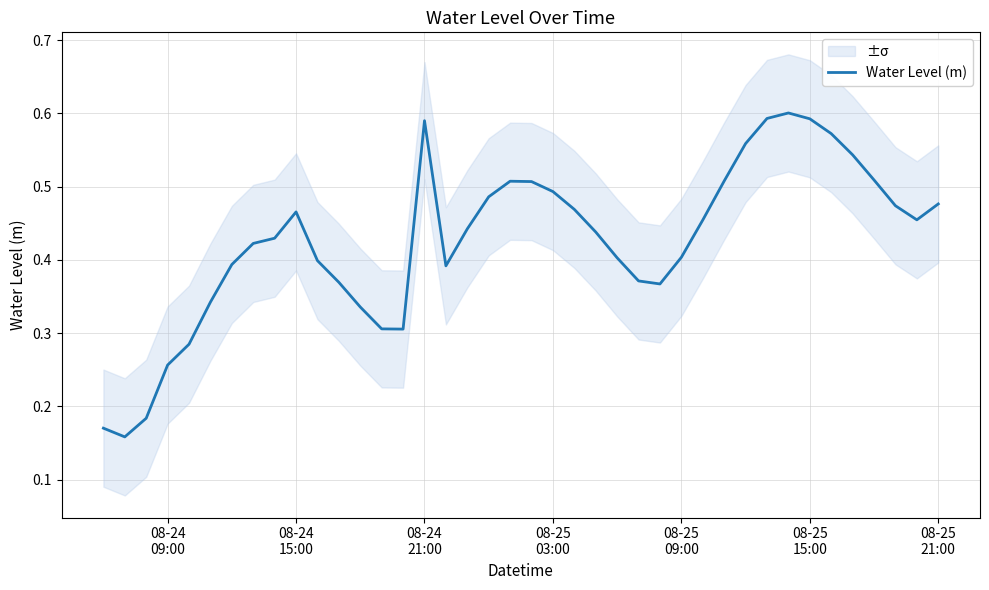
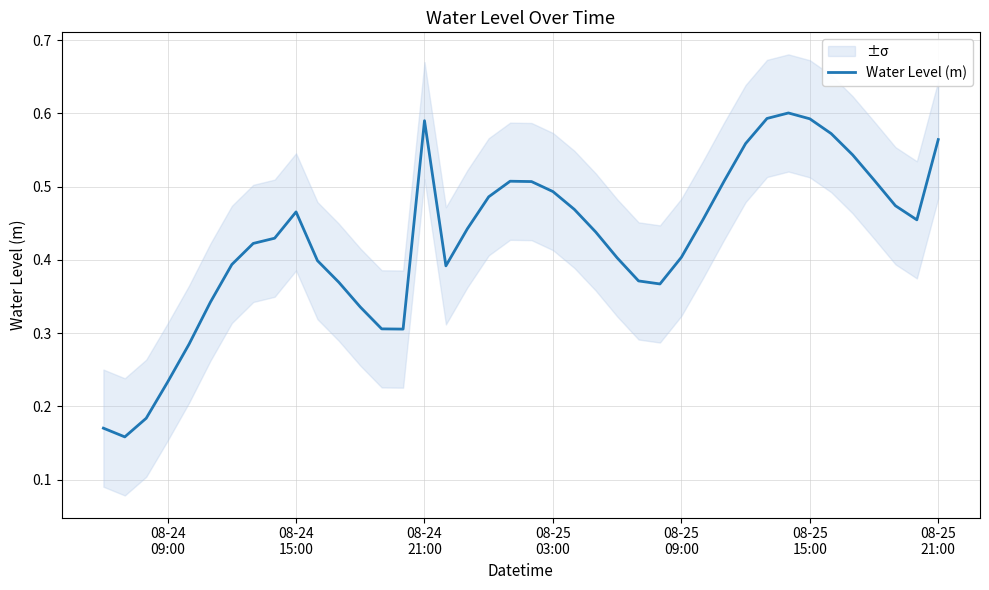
Water Level (m), 08-24 09:00: 0.26 -> 0.23
Water Level (m), 08-25 21:00: 0.48 -> 0.56
